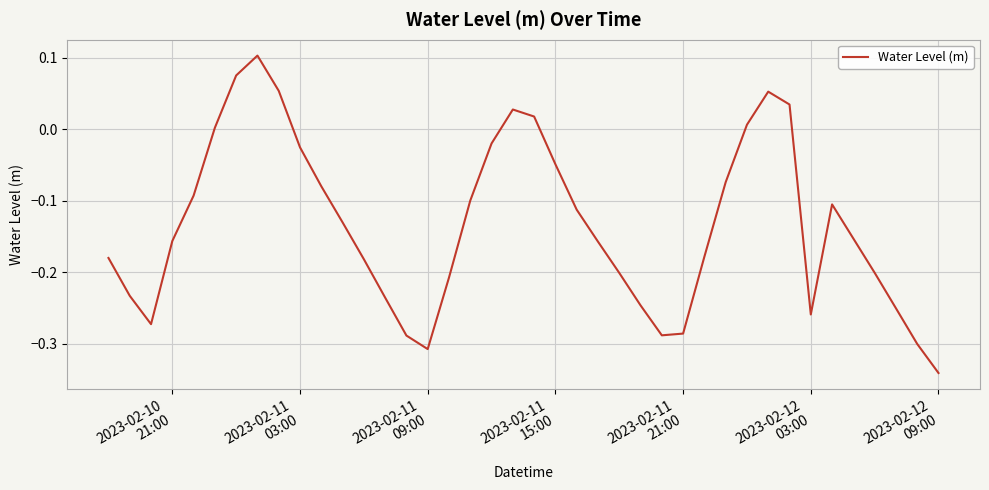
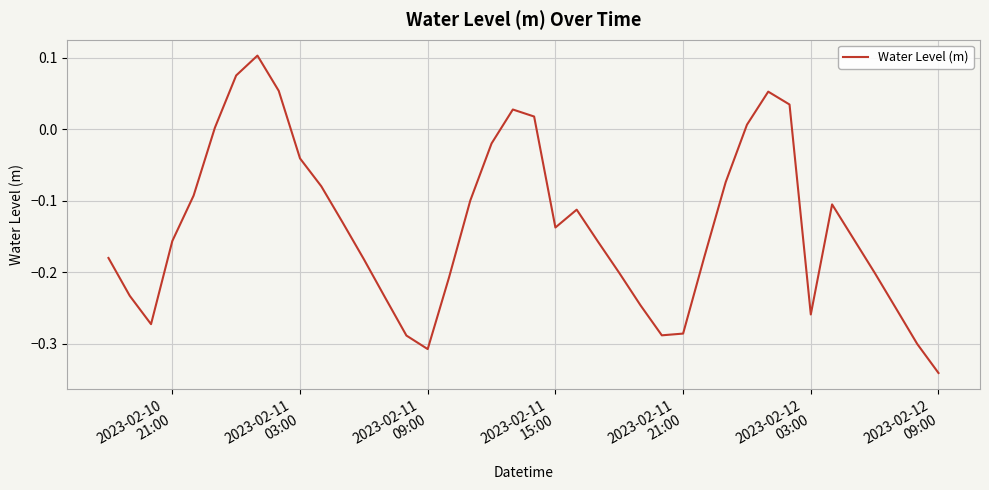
2023-02-11 03:00: -0.03 -> -0.04
2023-02-11 15:00: -0.05 -> -0.14
